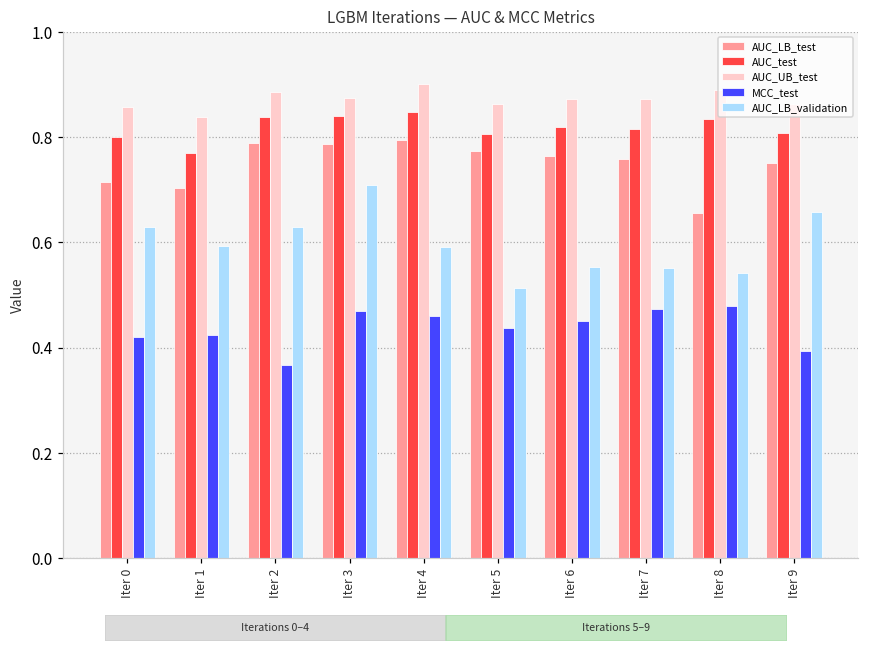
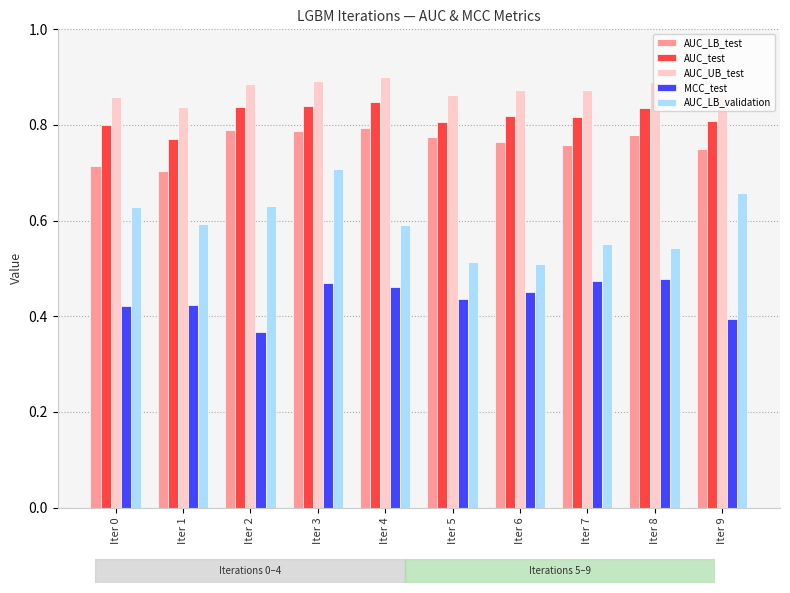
AUC_UB_test, Iter 3: 0.87 -> 0.89
AUC_LB_validation, Iter 6: 0.55 -> 0.51
AUC_LB_test, Iter 8: 0.66 -> 0.78
